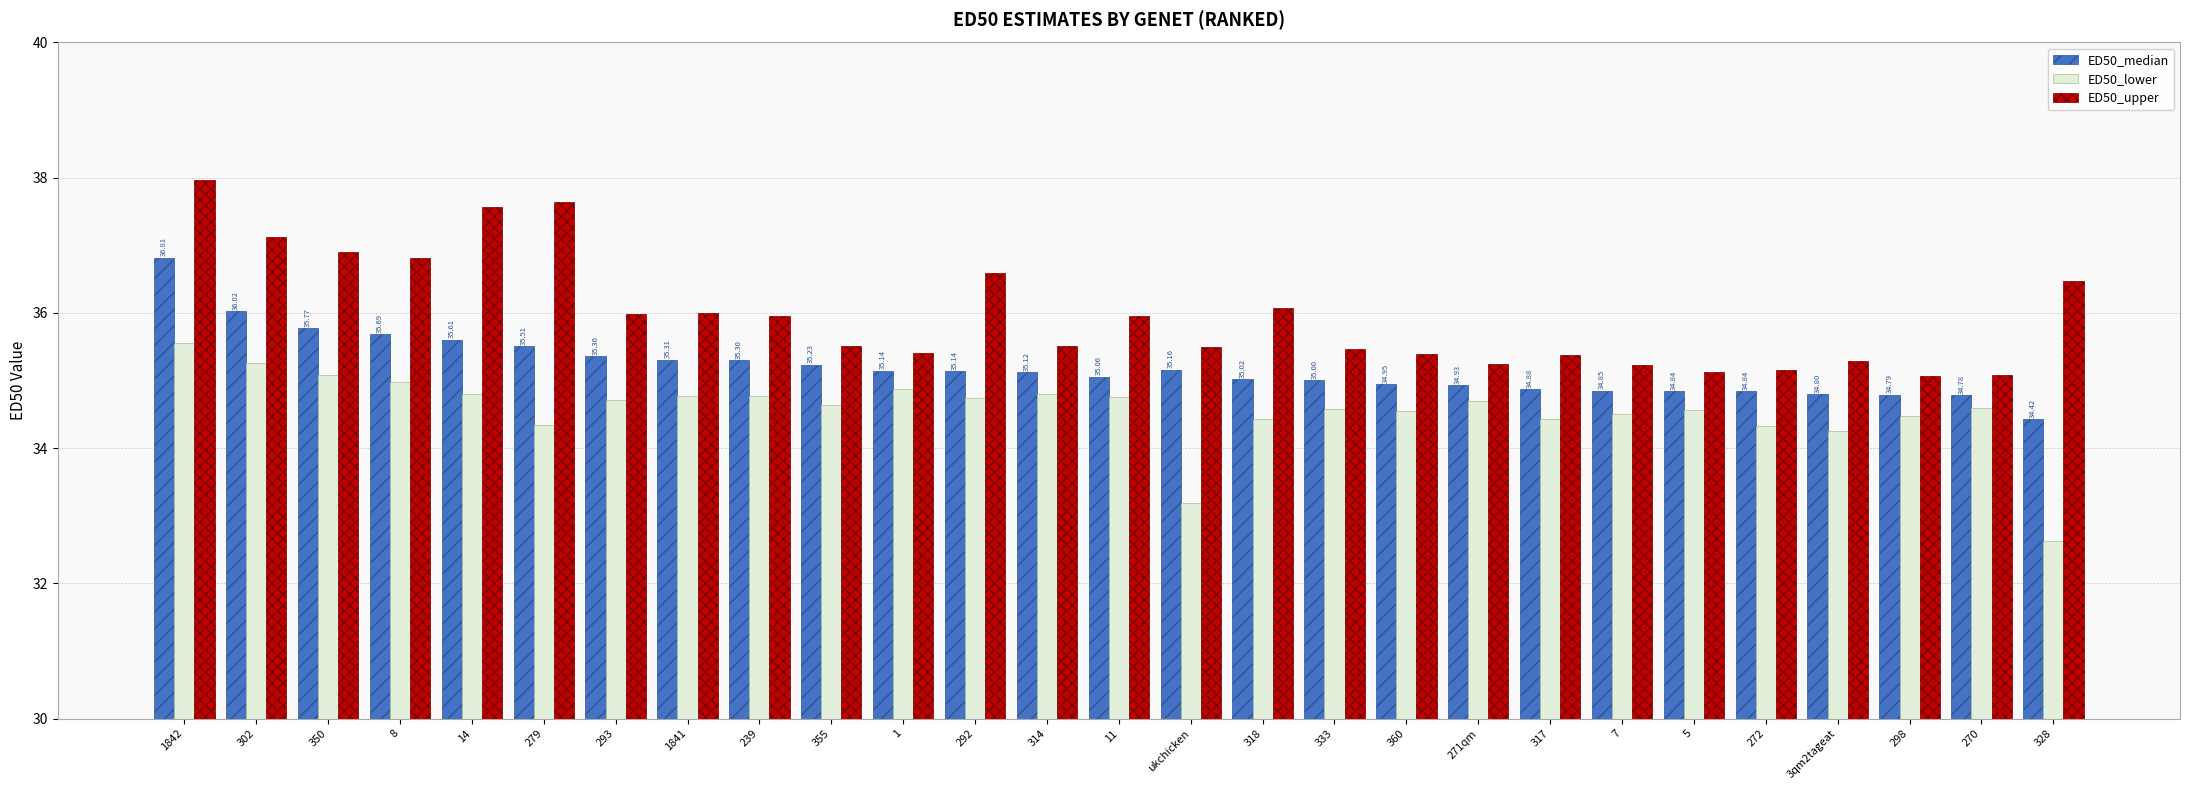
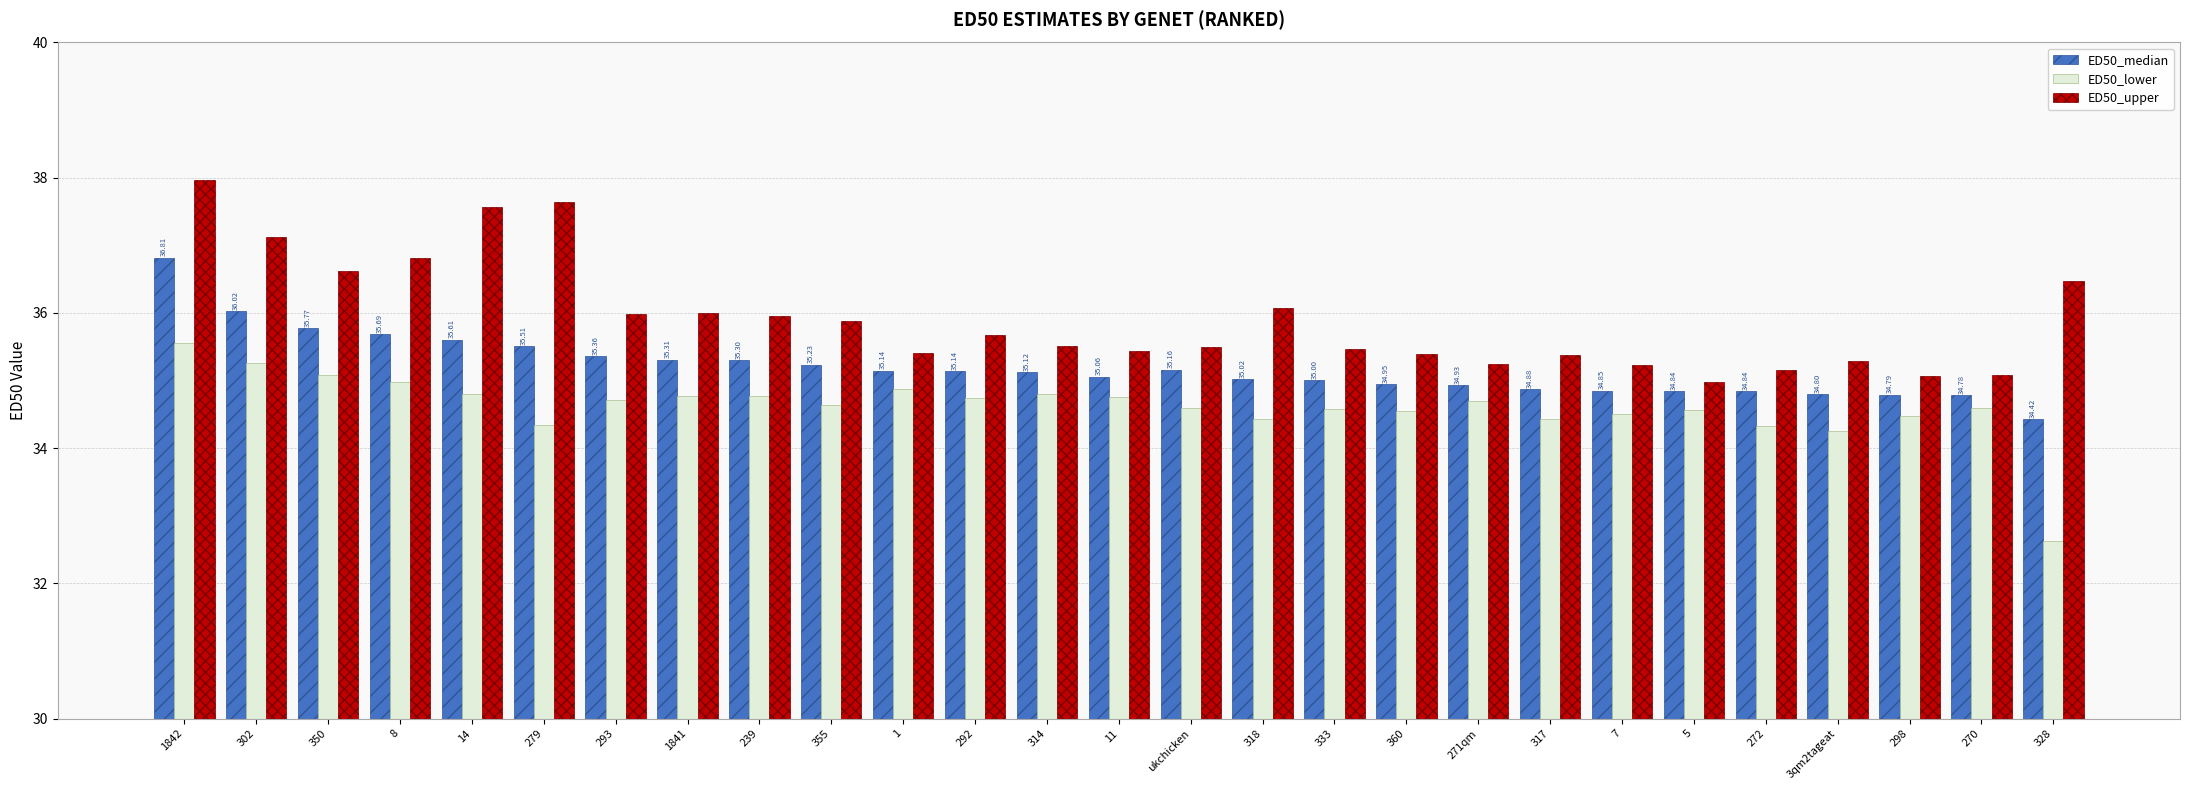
ED50_upper, 350: 36.9 -> 36.6
ED50_upper, 355: 35.5 -> 35.9
ED50_upper, 292: 36.6 -> 35.7
ED50_upper, 11: 36.0 -> 35.4
ED50_lower, ukchicken: 33.2 -> 34.6
ED50_upper, 5: 35.1 -> 35.0
